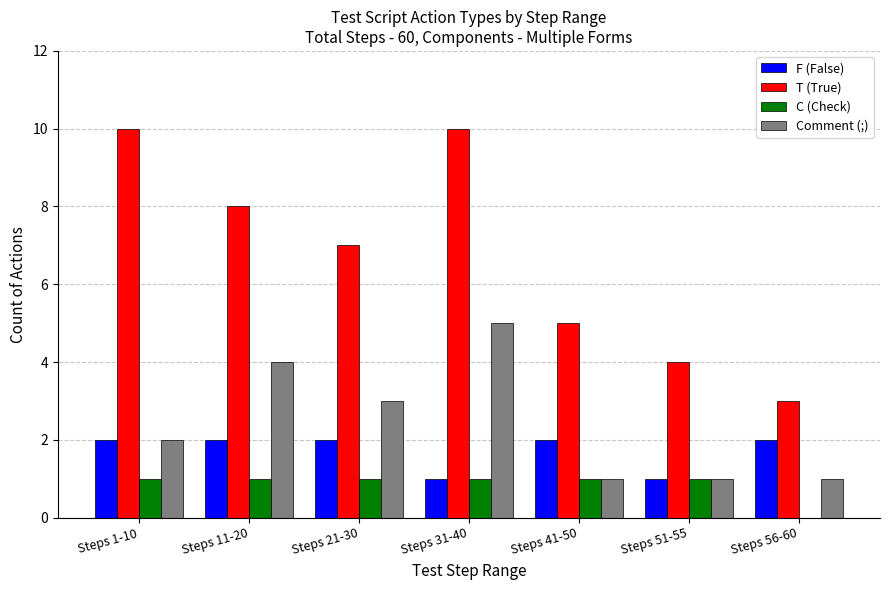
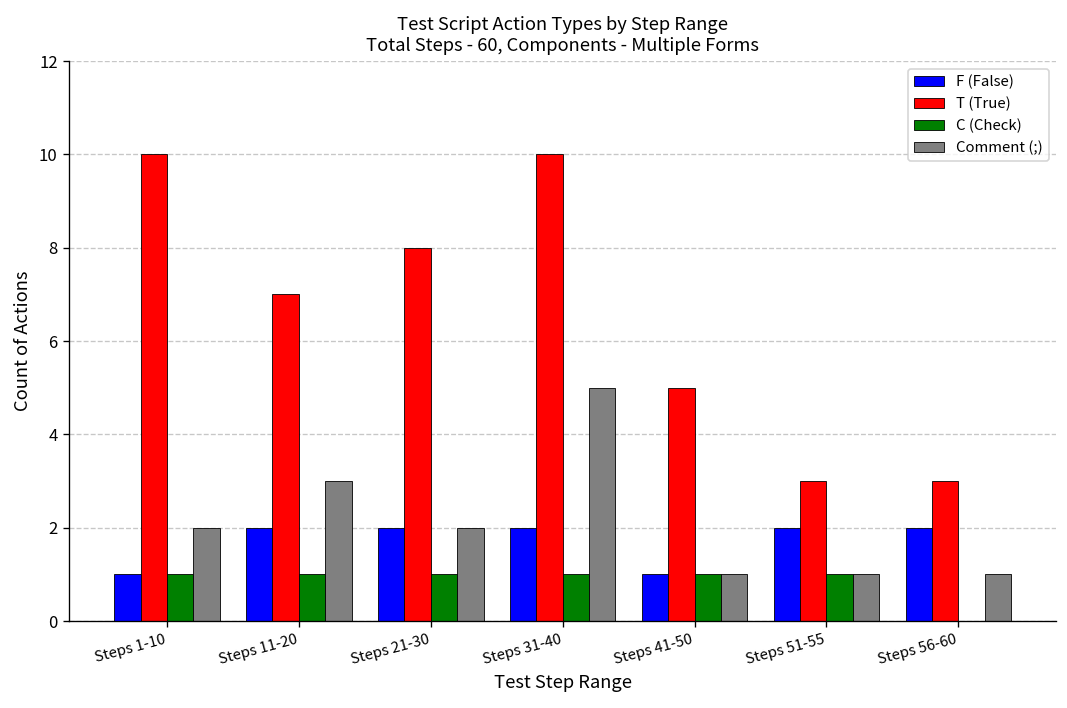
F (False), Steps 1-10: 2 -> 1
T (True), Steps 11-20: 8 -> 7
Comment (;), Steps 11-20: 4 -> 3
T (True), Steps 21-30: 7 -> 8
Comment (;), Steps 21-30: 3 -> 2
F (False), Steps 31-40: 1 -> 2
F (False), Steps 41-50: 2 -> 1
F (False), Steps 51-55: 1 -> 2
T (True), Steps 51-55: 4 -> 3
